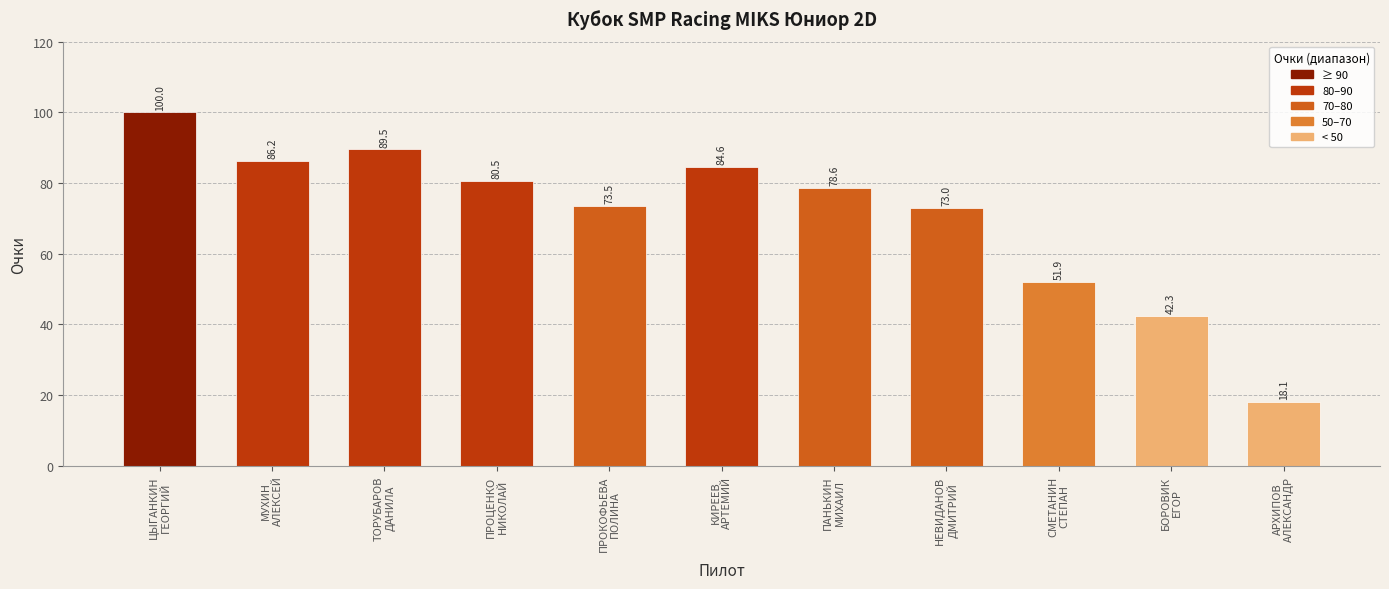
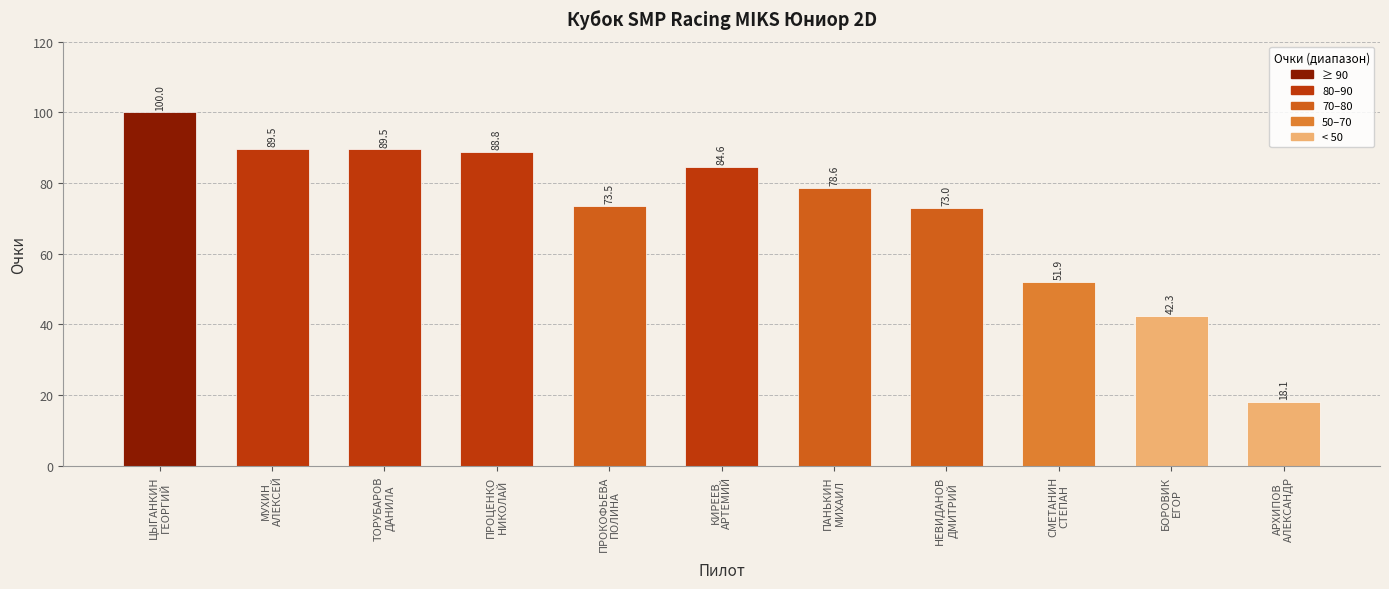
МУХИН АЛЕКСЕЙ: 86.2 -> 89.5
ПРОЦЕНКО НИКОЛАЙ: 80.5 -> 88.8
